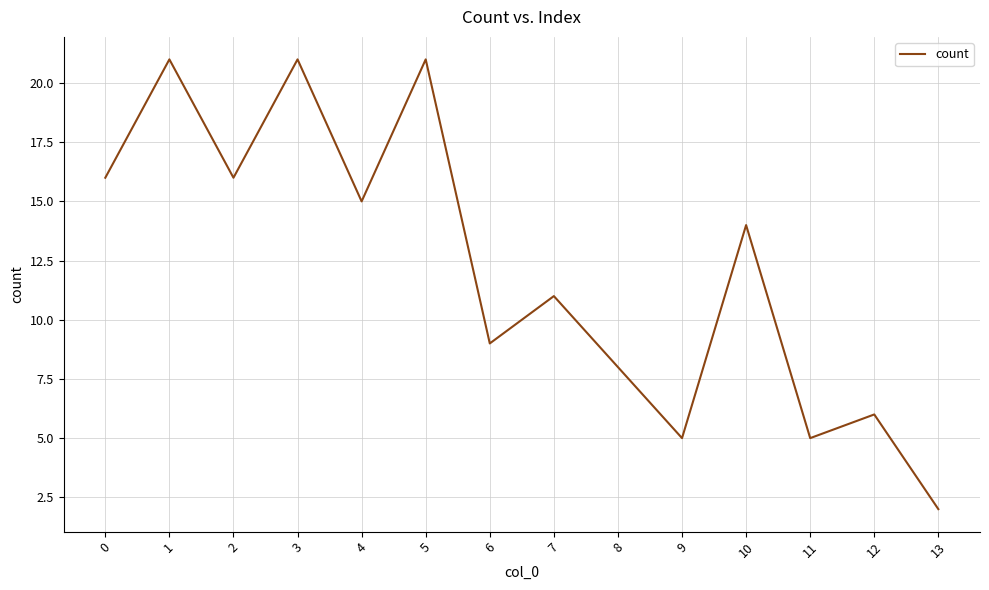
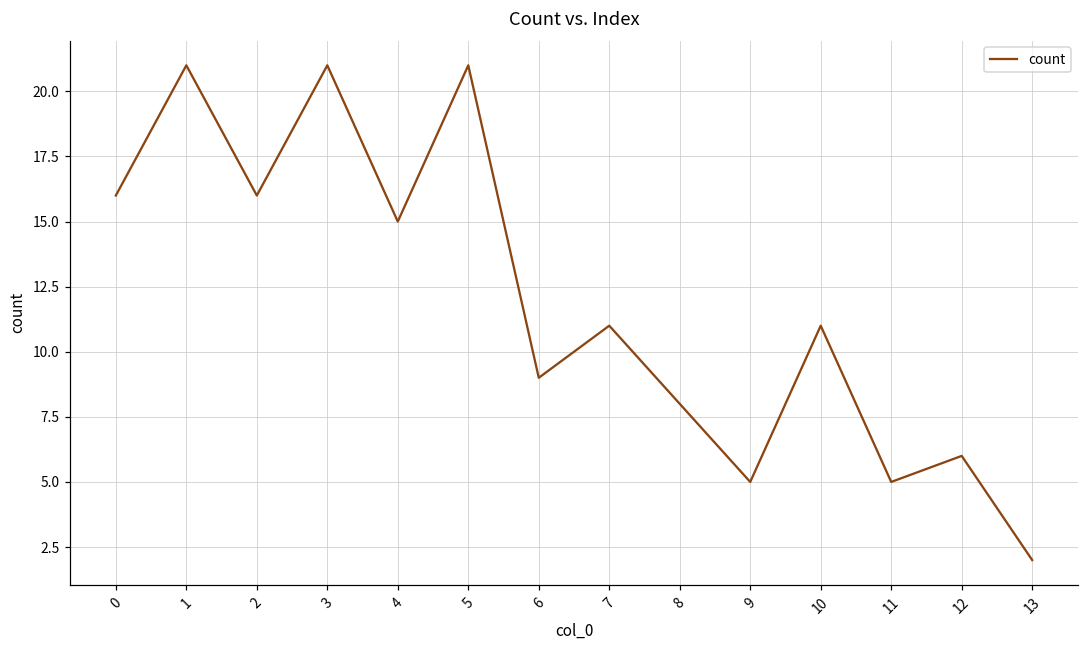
10: 14 -> 11
